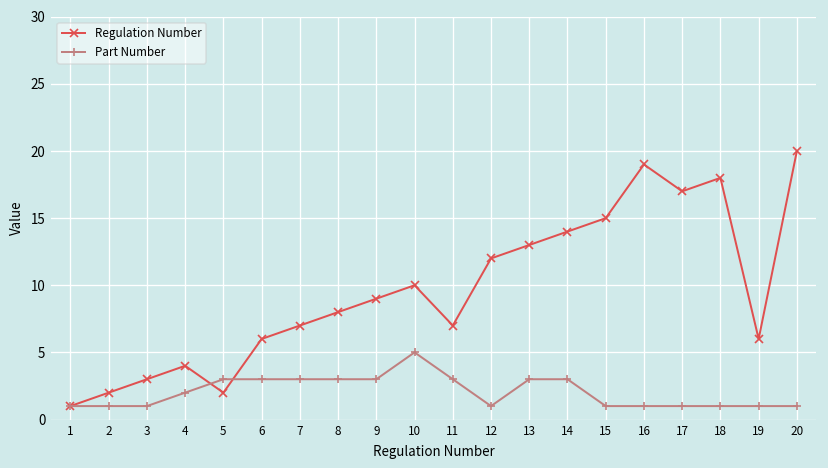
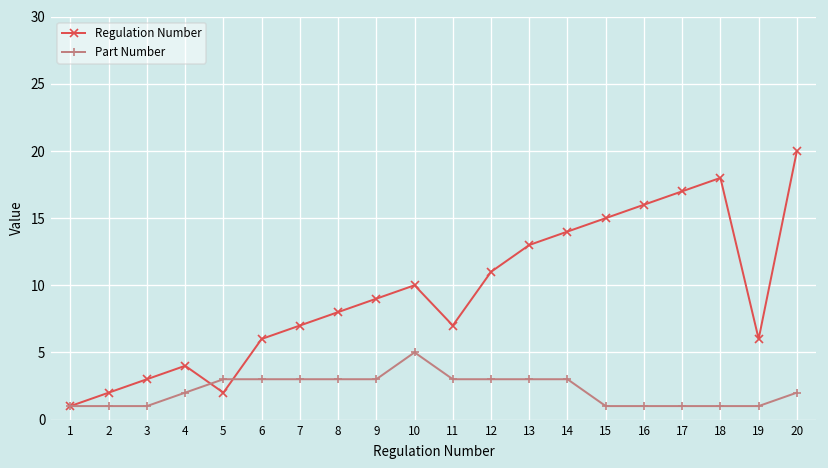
Regulation Number, 12: 12 -> 11
Part Number, 12: 1 -> 3
Regulation Number, 16: 19 -> 16
Part Number, 20: 1 -> 2
